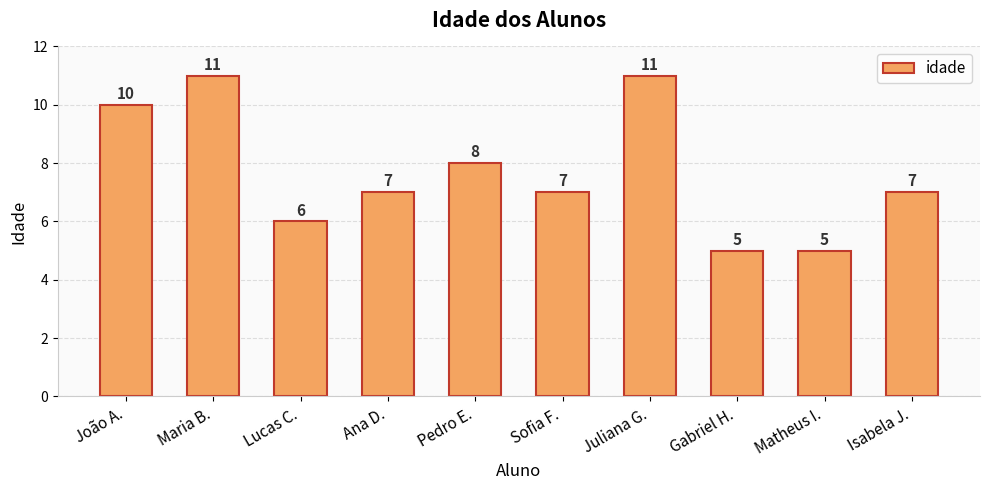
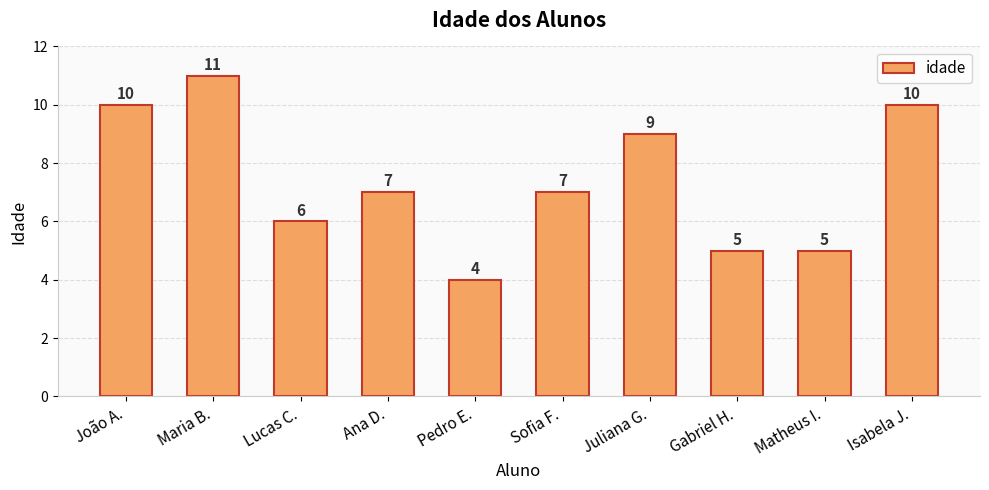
Pedro E.: 8 -> 4
Juliana G.: 11 -> 9
Isabela J.: 7 -> 10
